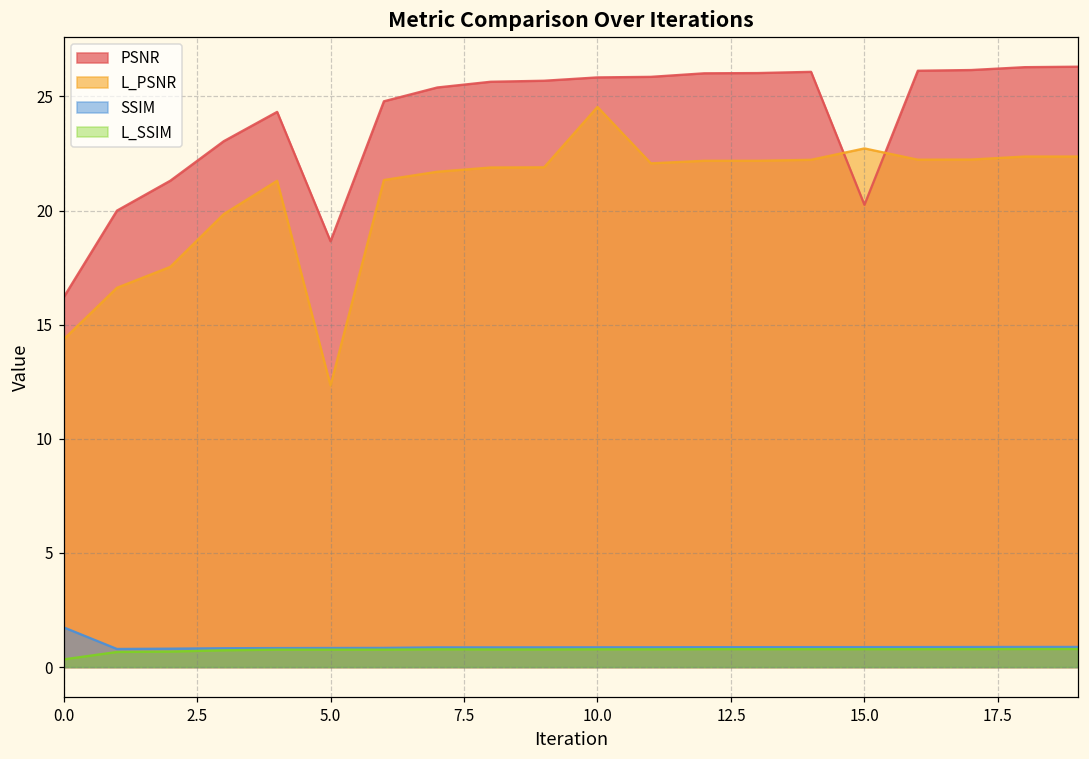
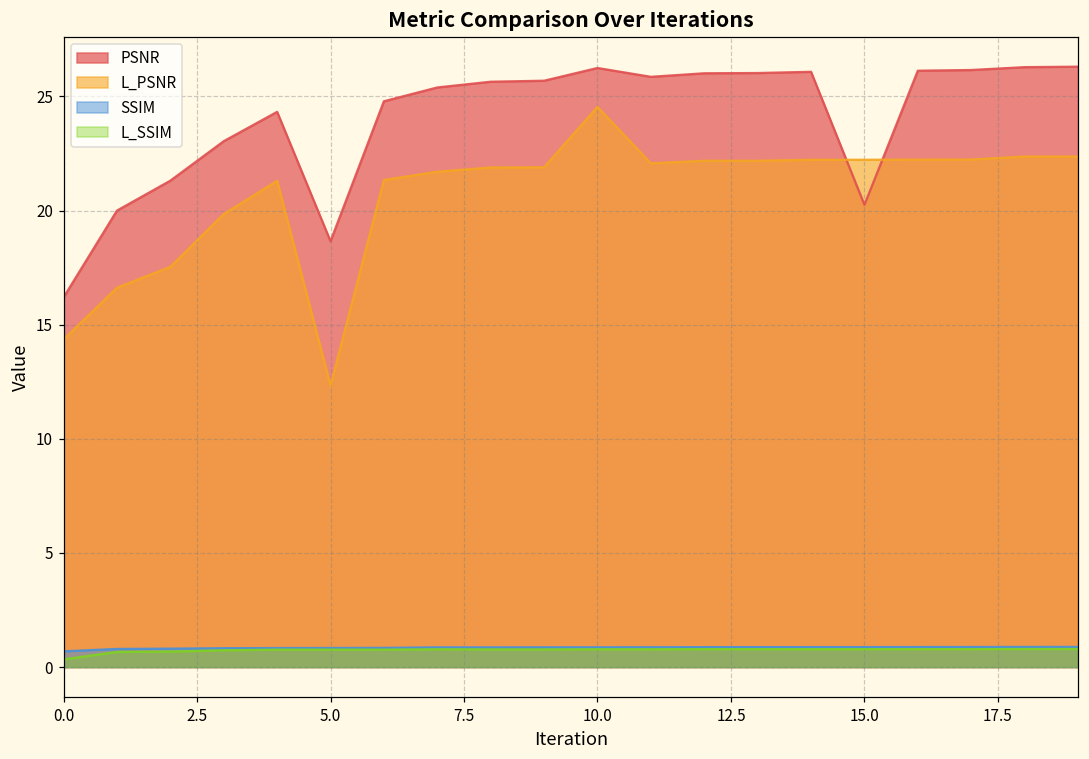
SSIM, 0.0: 1.7 -> 0.7
PSNR, 10.0: 25.8 -> 26.2
L_PSNR, 15.0: 22.7 -> 22.2
